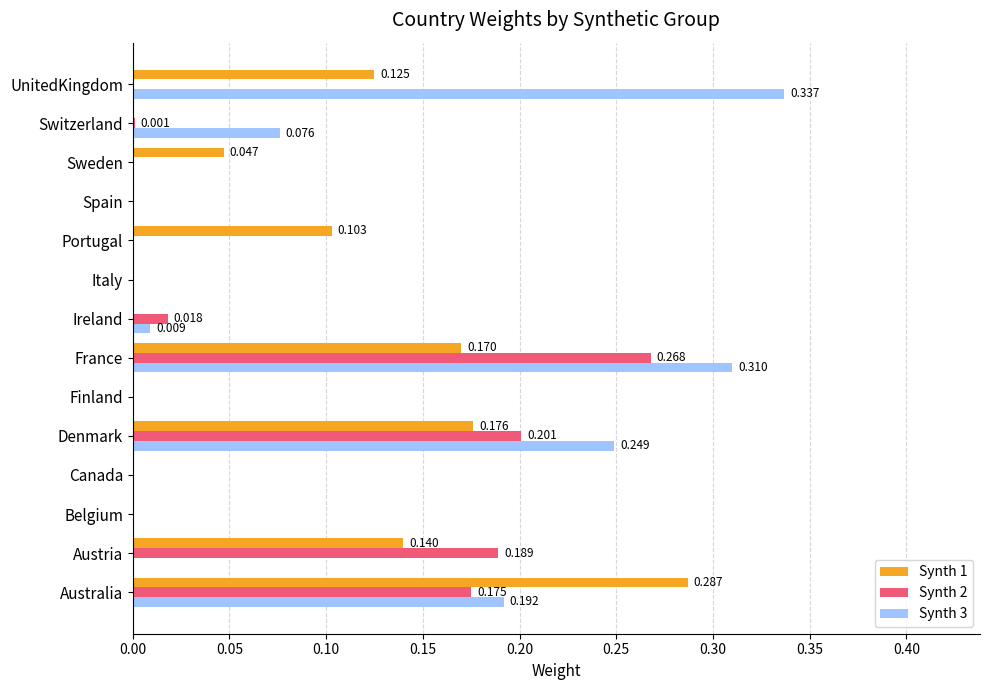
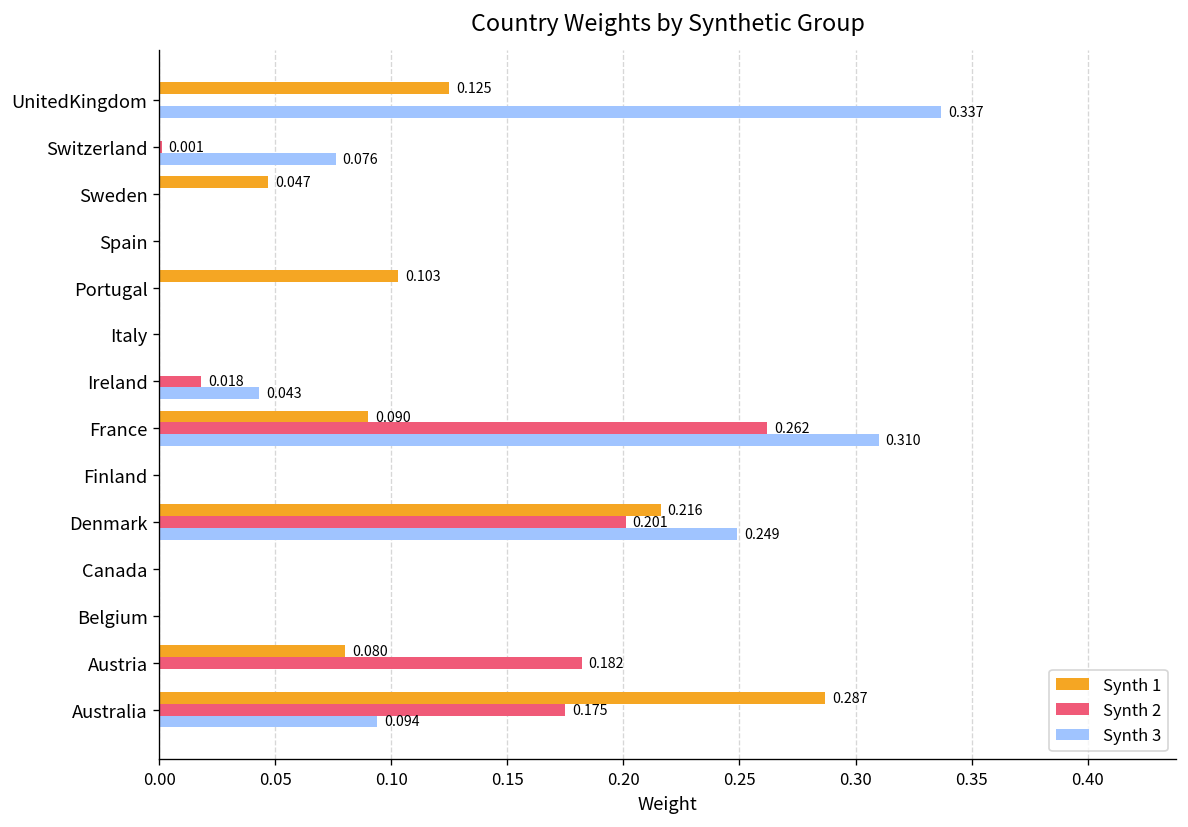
Synth 3, Ireland: 0.009 -> 0.043
Synth 1, France: 0.170 -> 0.090
Synth 2, France: 0.268 -> 0.262
Synth 1, Denmark: 0.176 -> 0.216
Synth 1, Austria: 0.140 -> 0.080
Synth 2, Austria: 0.189 -> 0.182
Synth 3, Australia: 0.192 -> 0.094
